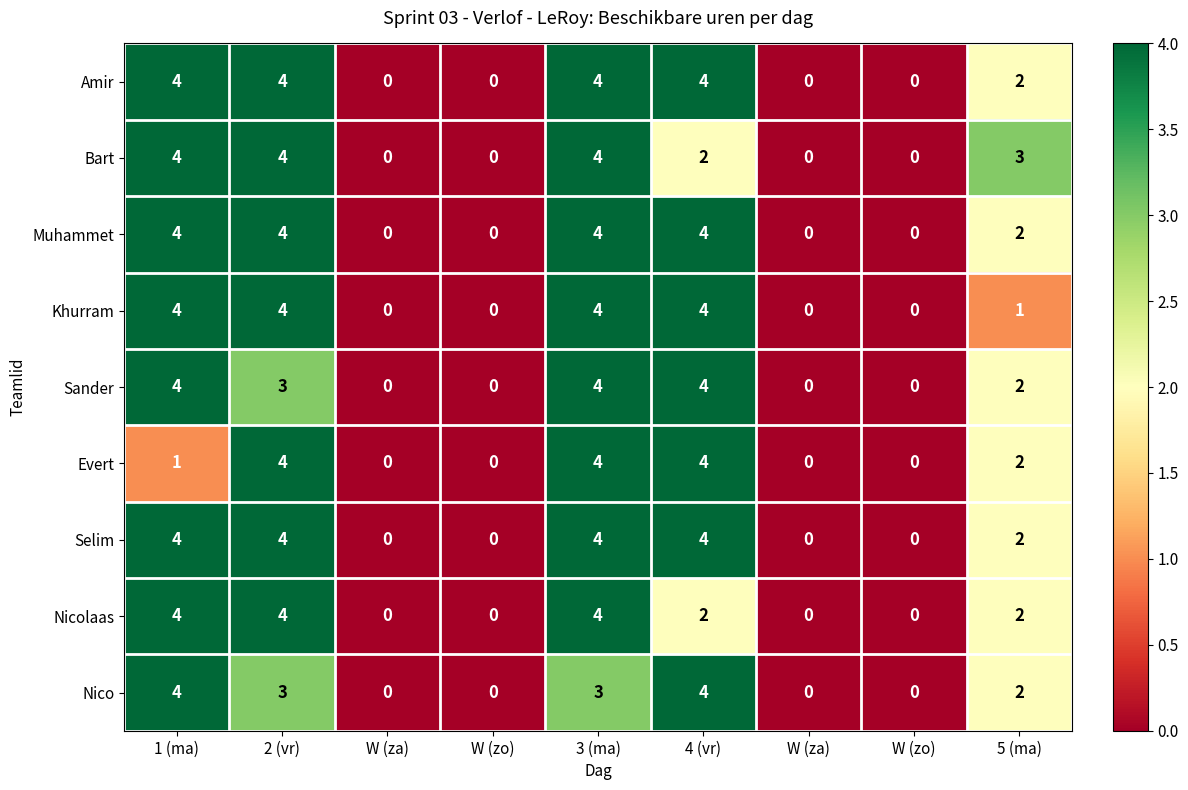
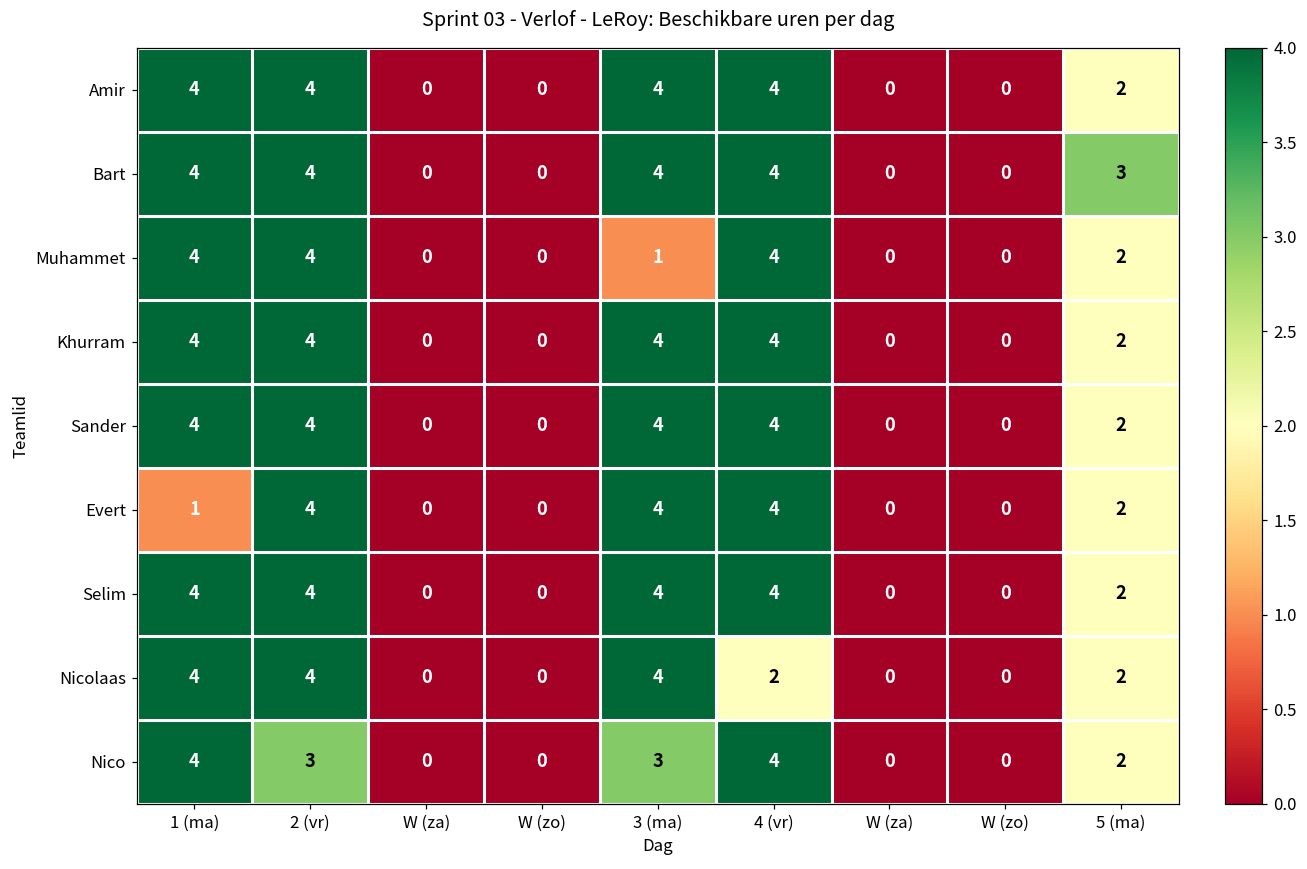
Bart, 4 (vr): 2 -> 4
Muhammet, 3 (ma): 4 -> 1
Khurram, 5 (ma): 1 -> 2
Sander, 2 (vr): 3 -> 4
